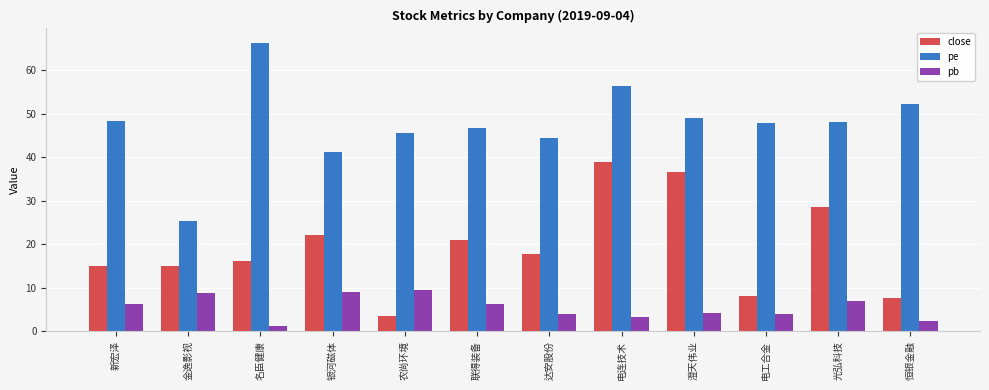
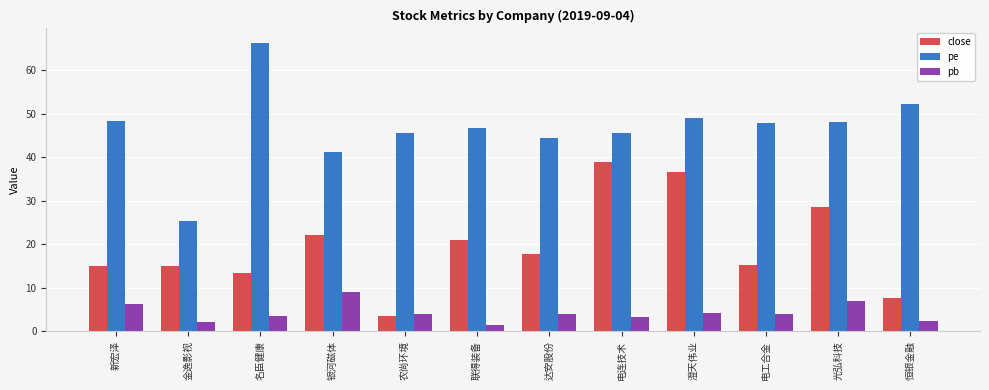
pb, 金逸影视: 9 -> 2
close, 名臣健康: 16 -> 13
pb, 名臣健康: 1 -> 4
pb, 农尚环境: 9 -> 4
pb, 联得装备: 6 -> 2
pe, 电连技术: 56 -> 45
close, 电工合金: 8 -> 15
